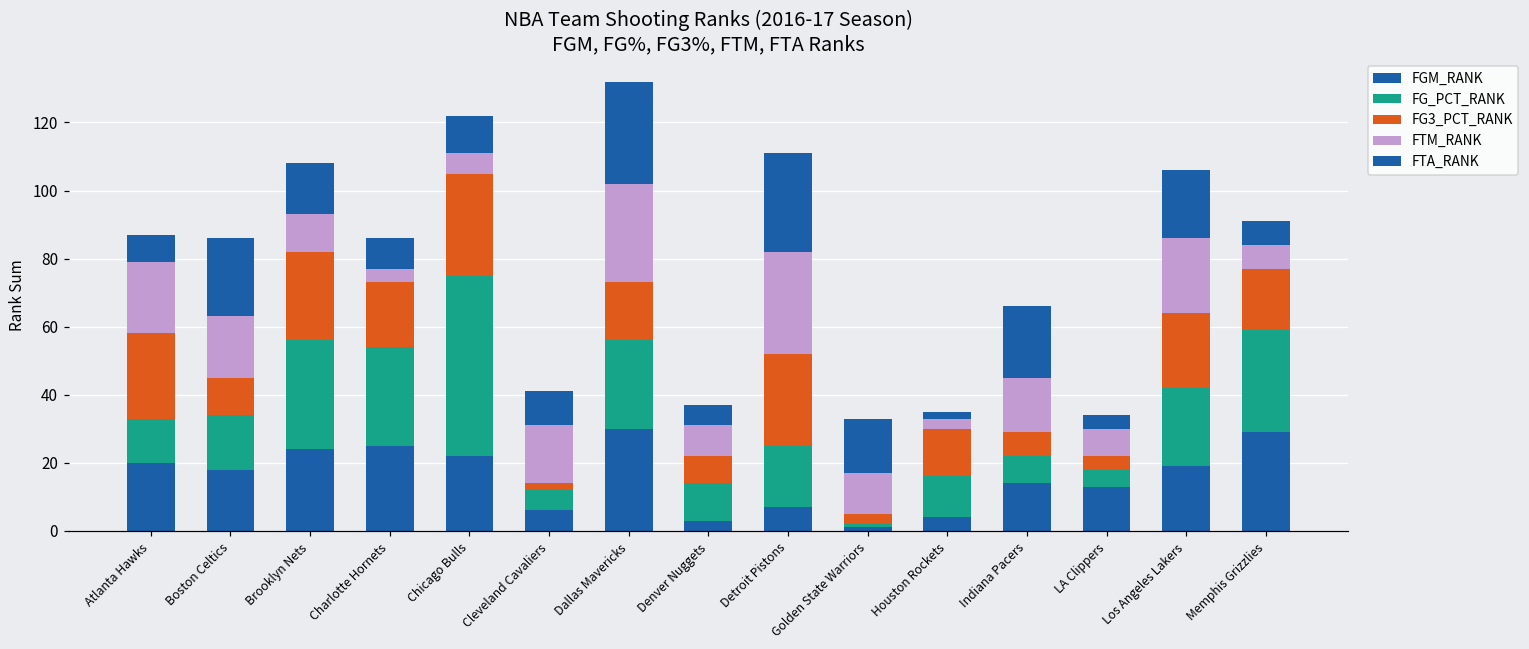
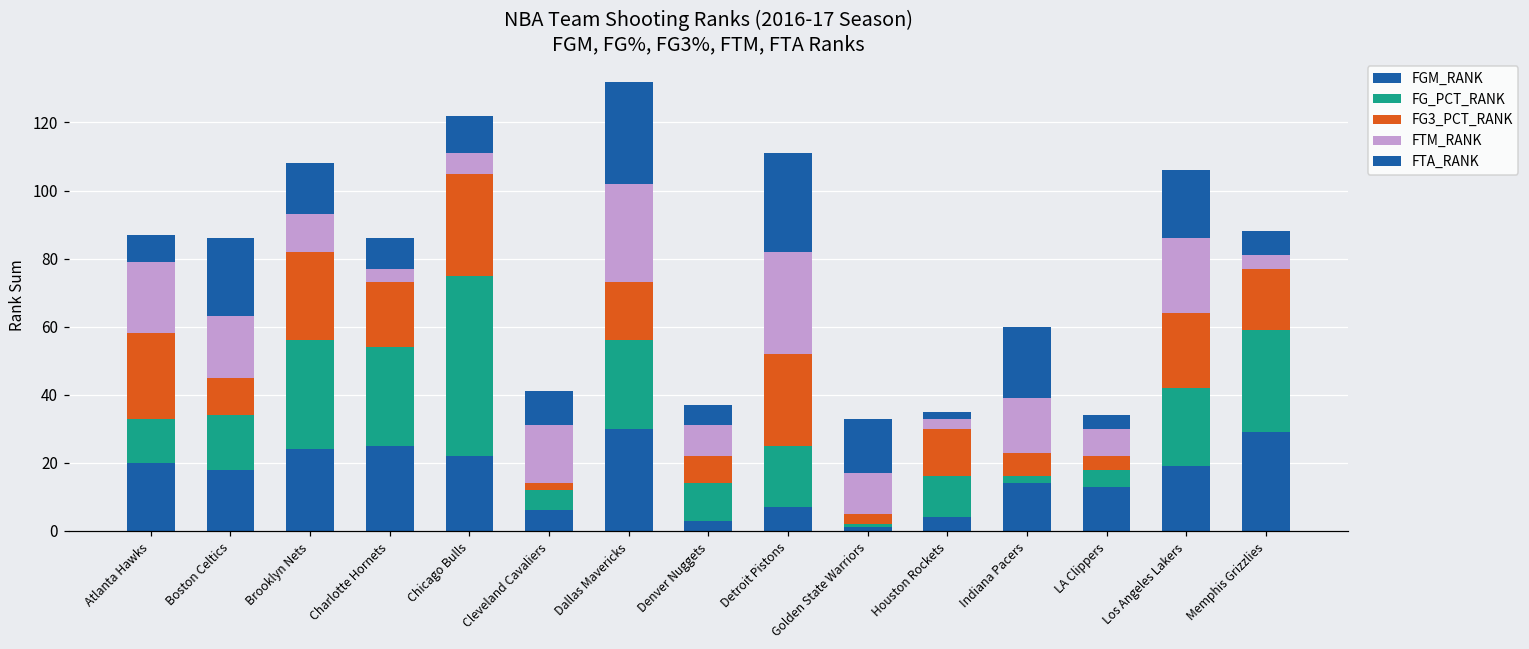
FG_PCT_RANK, Indiana Pacers: 8 -> 2
FTM_RANK, Memphis Grizzlies: 7 -> 4
